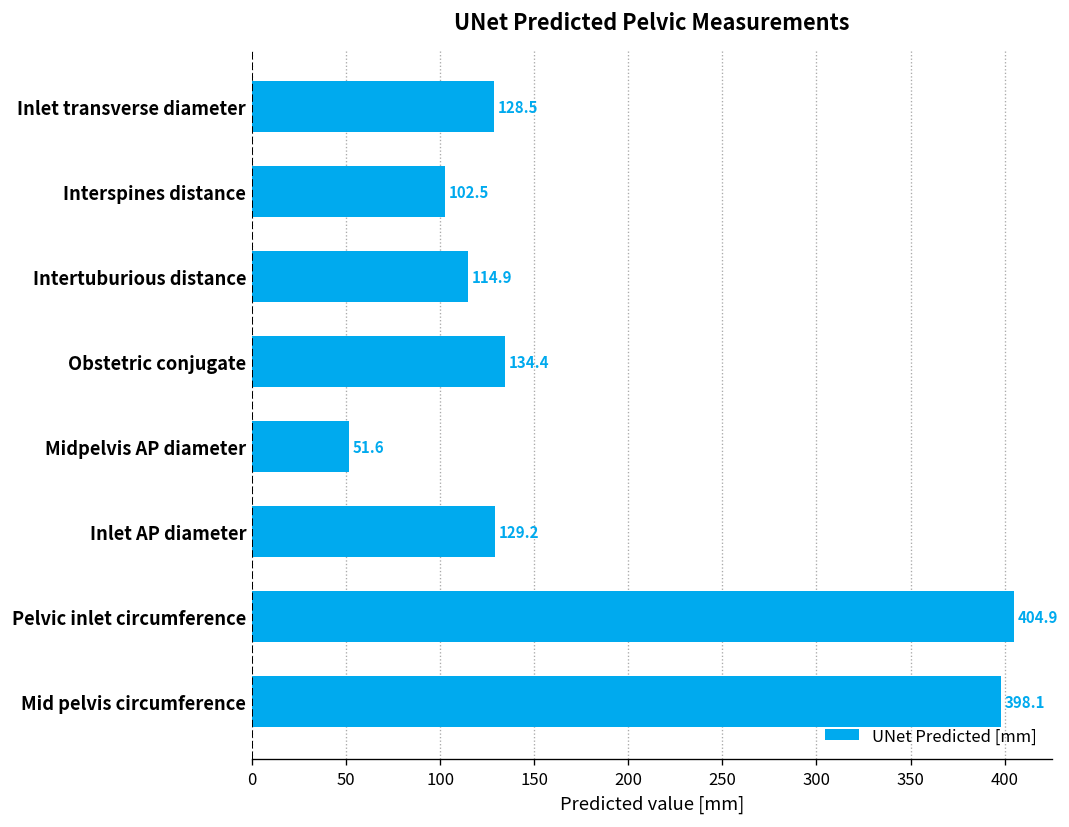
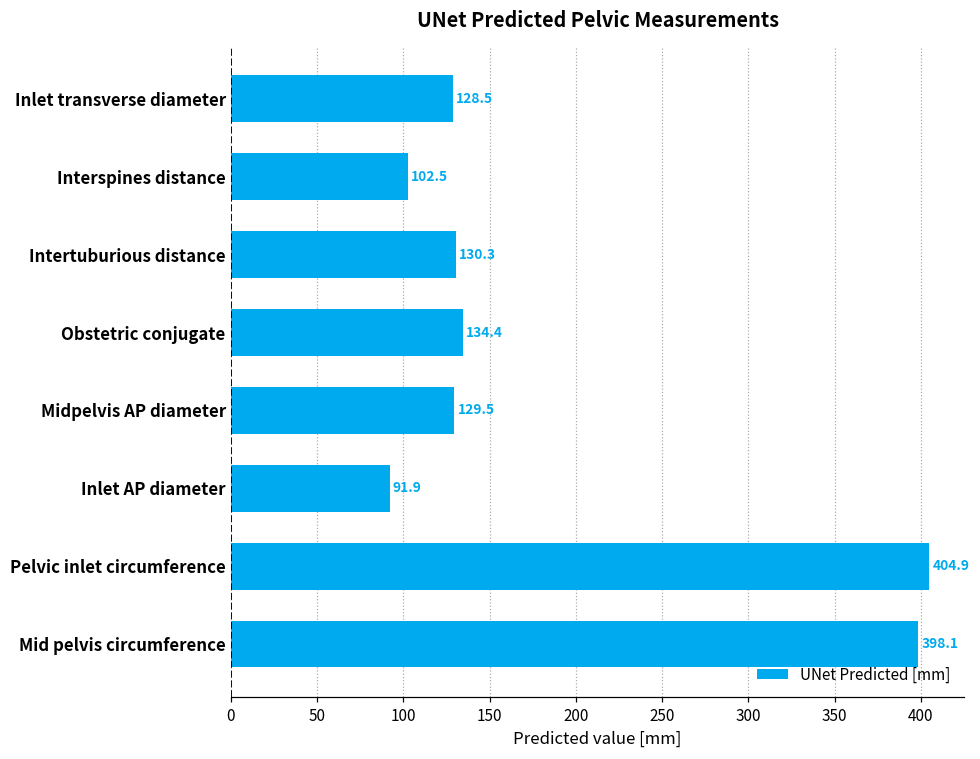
Intertuburious distance: 114.9 -> 130.3
Midpelvis AP diameter: 51.6 -> 129.5
Inlet AP diameter: 129.2 -> 91.9
